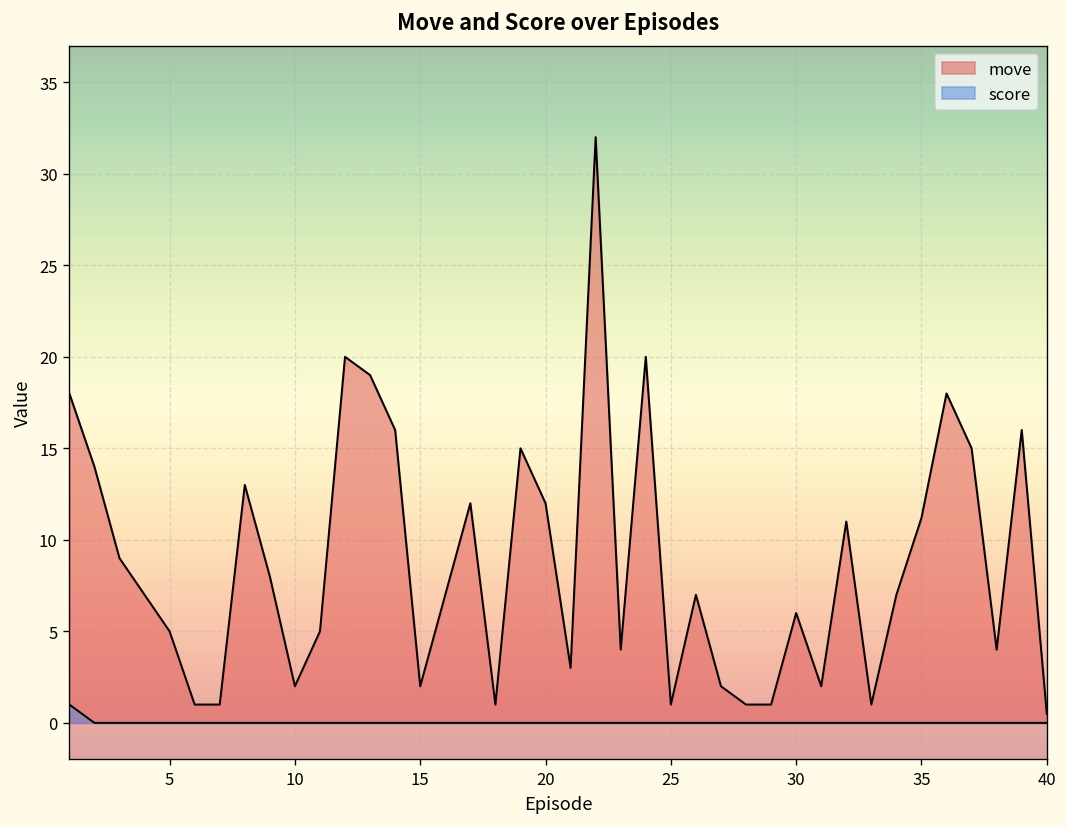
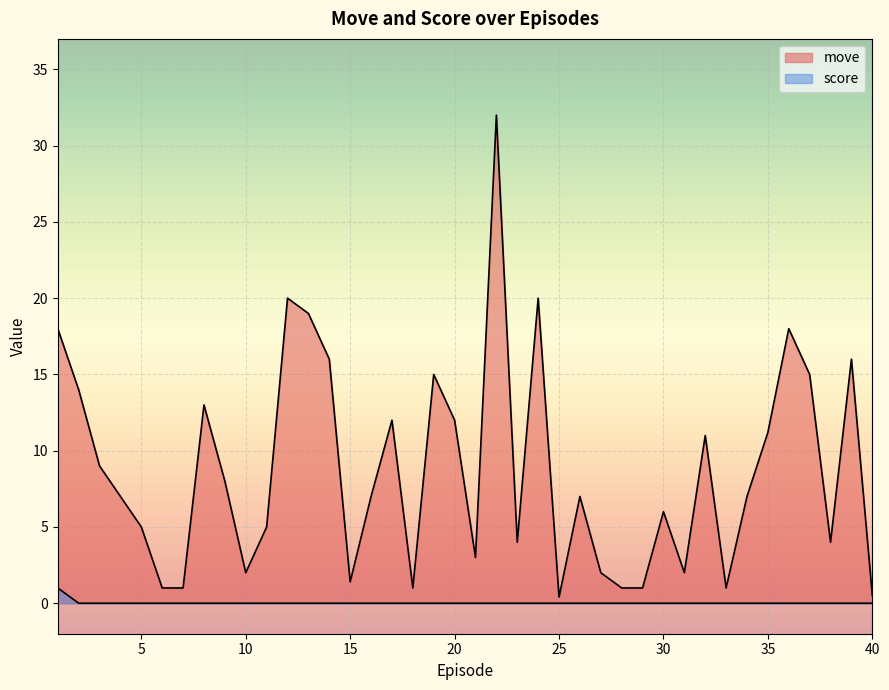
move, 15: 2.0 -> 1.4
move, 25: 1.0 -> 0.4
